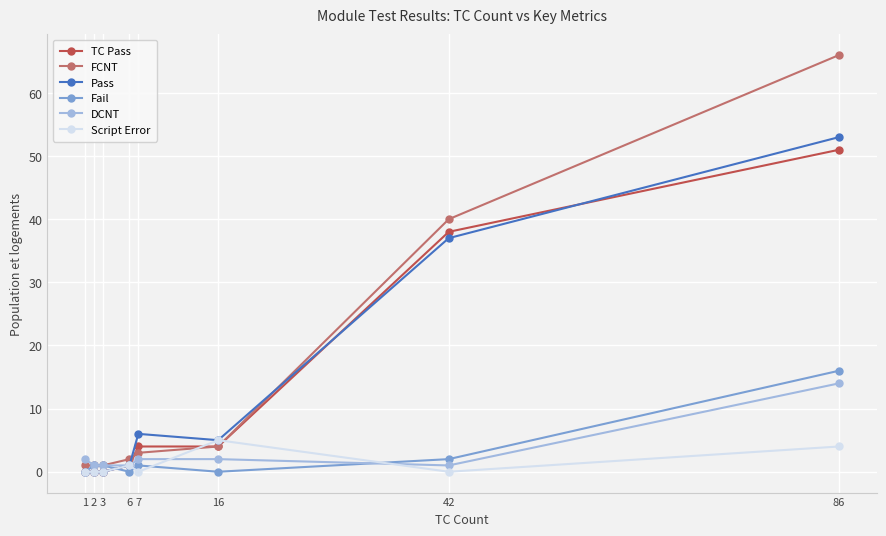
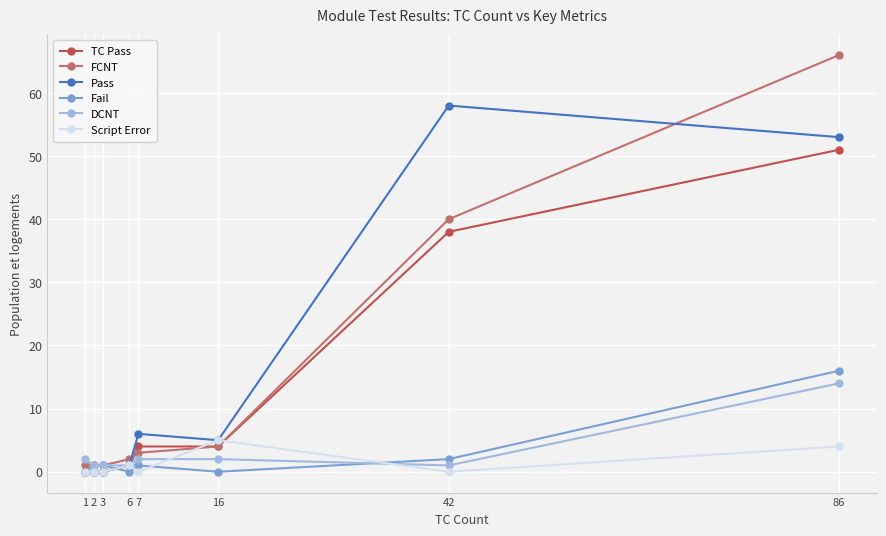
Pass, 42: 37 -> 58
